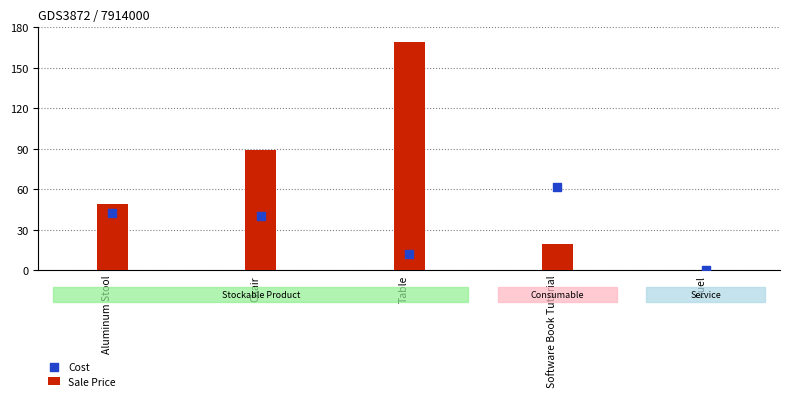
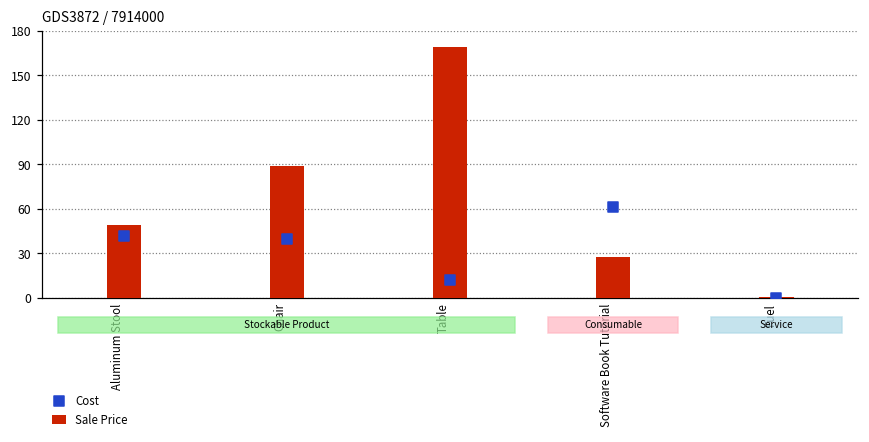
Sale Price, Software Book Tutorial: 19 -> 27
